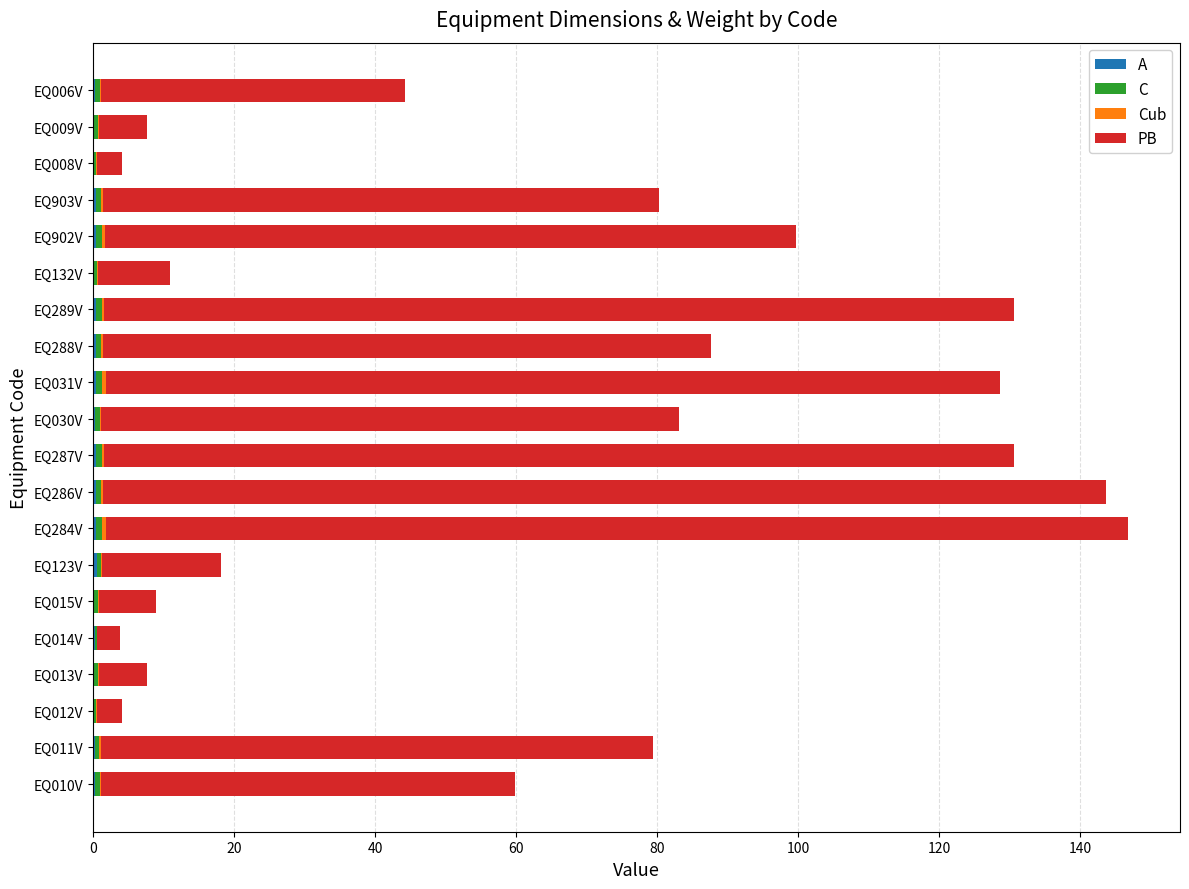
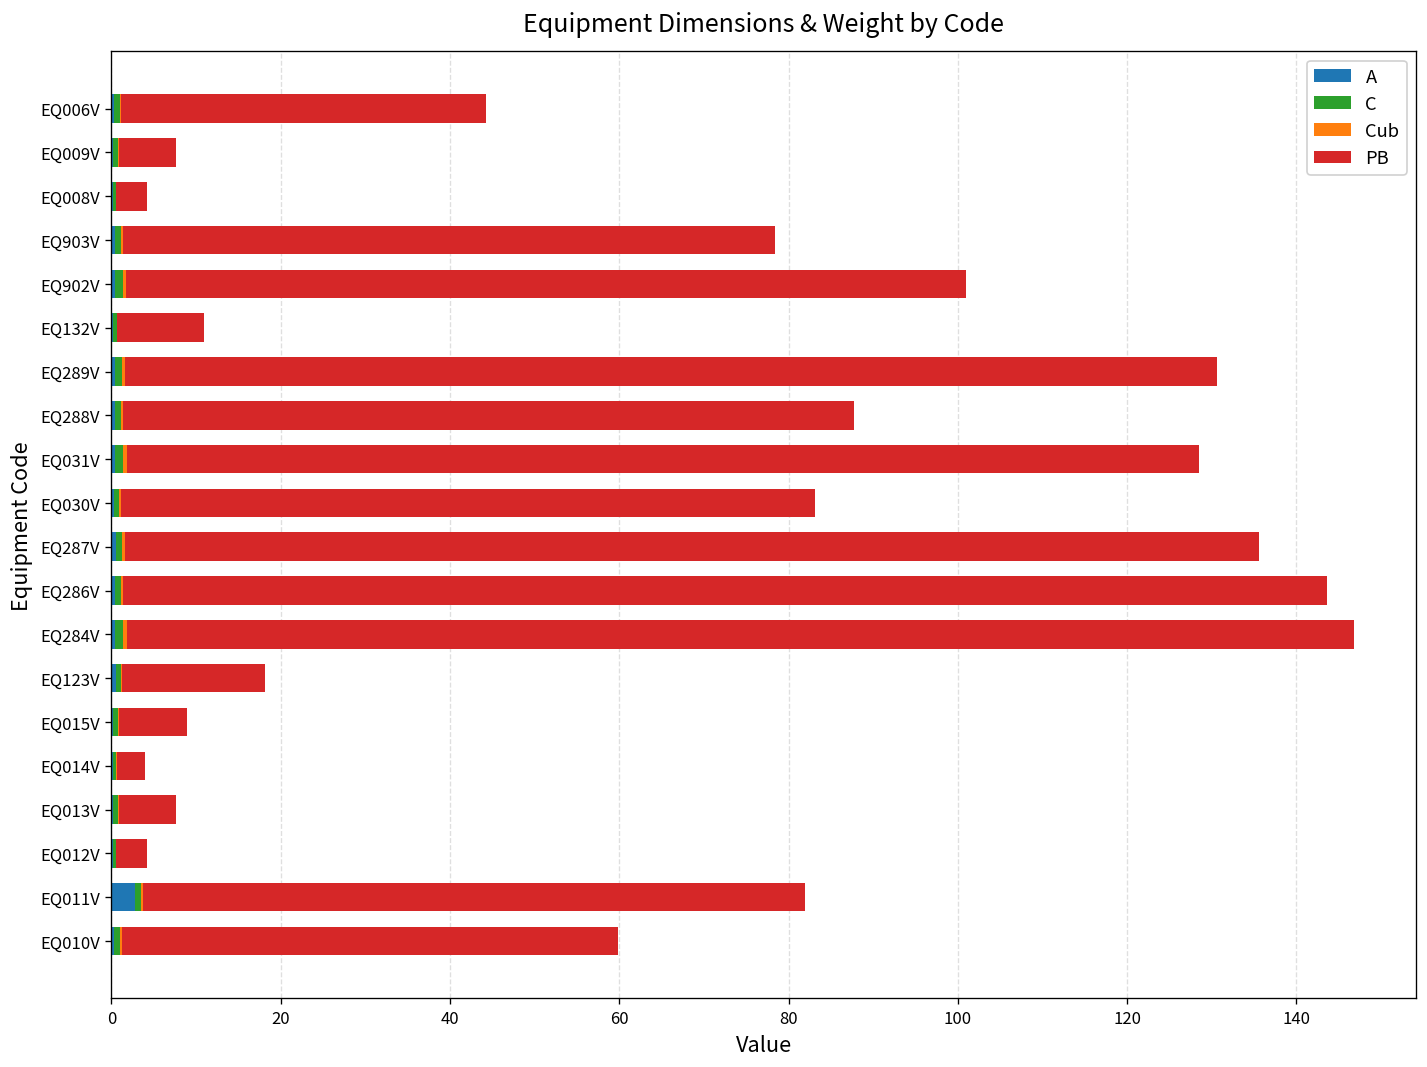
PB, EQ903V: 79 -> 77
PB, EQ902V: 98 -> 99
PB, EQ287V: 129 -> 134
A, EQ011V: 0 -> 3
